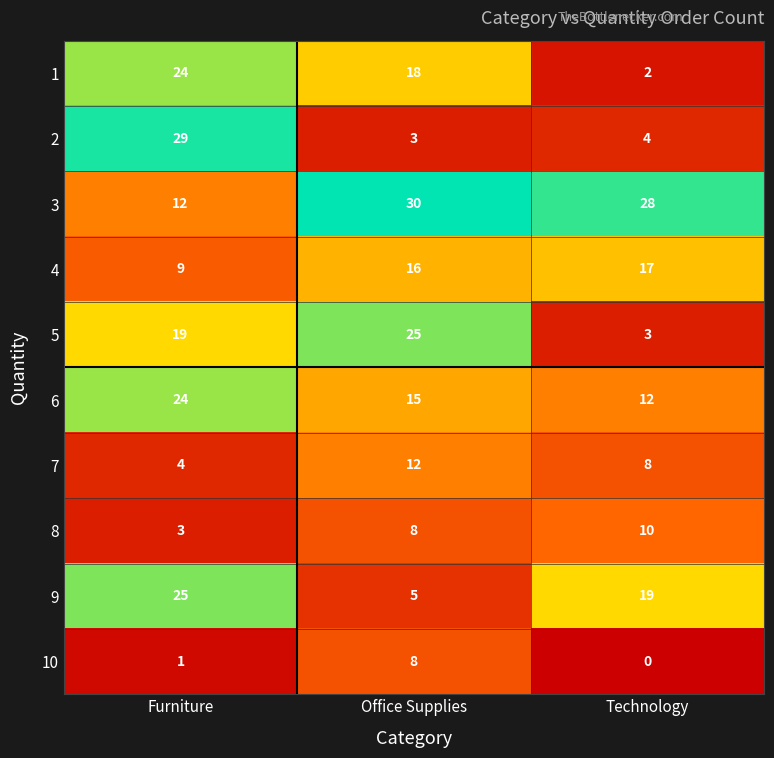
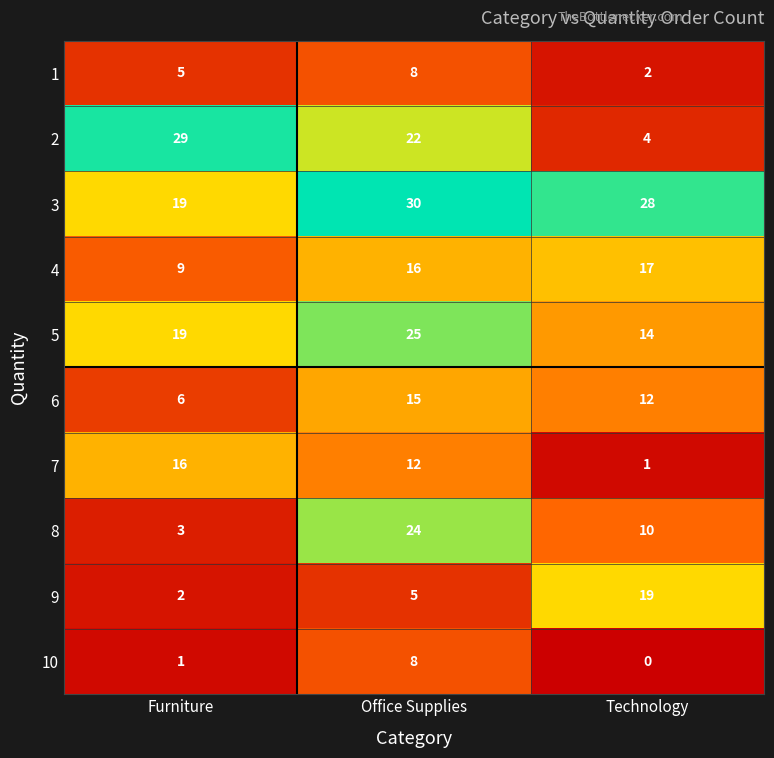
1, Furniture: 24 -> 5
1, Office Supplies: 18 -> 8
2, Office Supplies: 3 -> 22
3, Furniture: 12 -> 19
5, Technology: 3 -> 14
6, Furniture: 24 -> 6
7, Furniture: 4 -> 16
7, Technology: 8 -> 1
8, Office Supplies: 8 -> 24
9, Furniture: 25 -> 2
